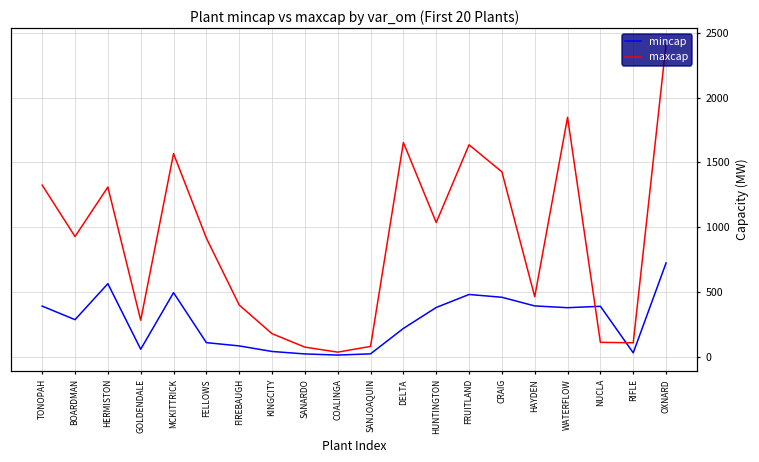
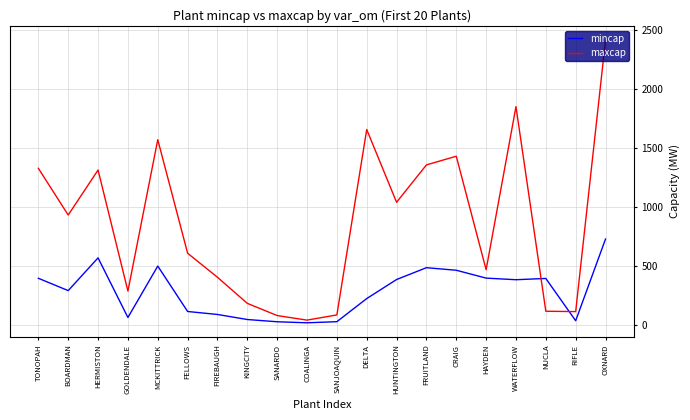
maxcap, FELLOWS: 920 -> 610
maxcap, FRUITLAND: 1640 -> 1350
